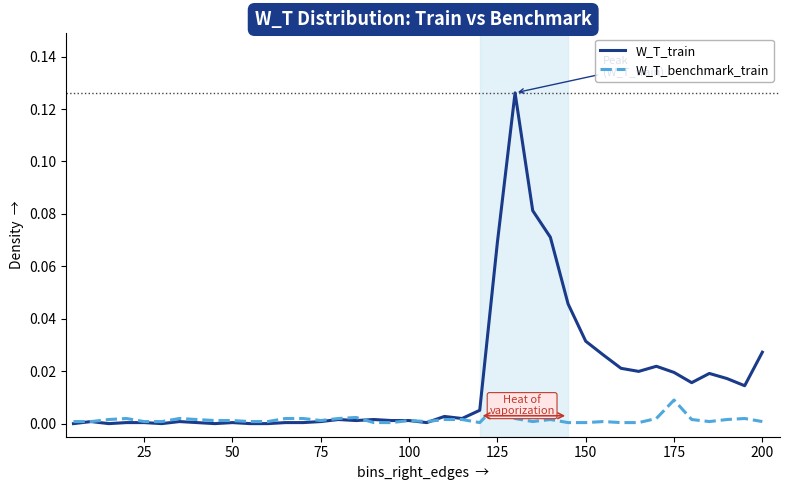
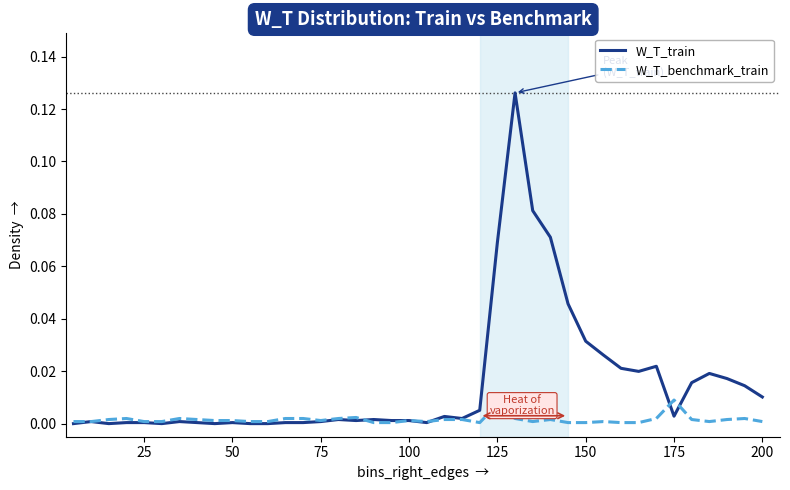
W_T_train, 175: 0.020 -> 0.003
W_T_train, 200: 0.027 -> 0.010
